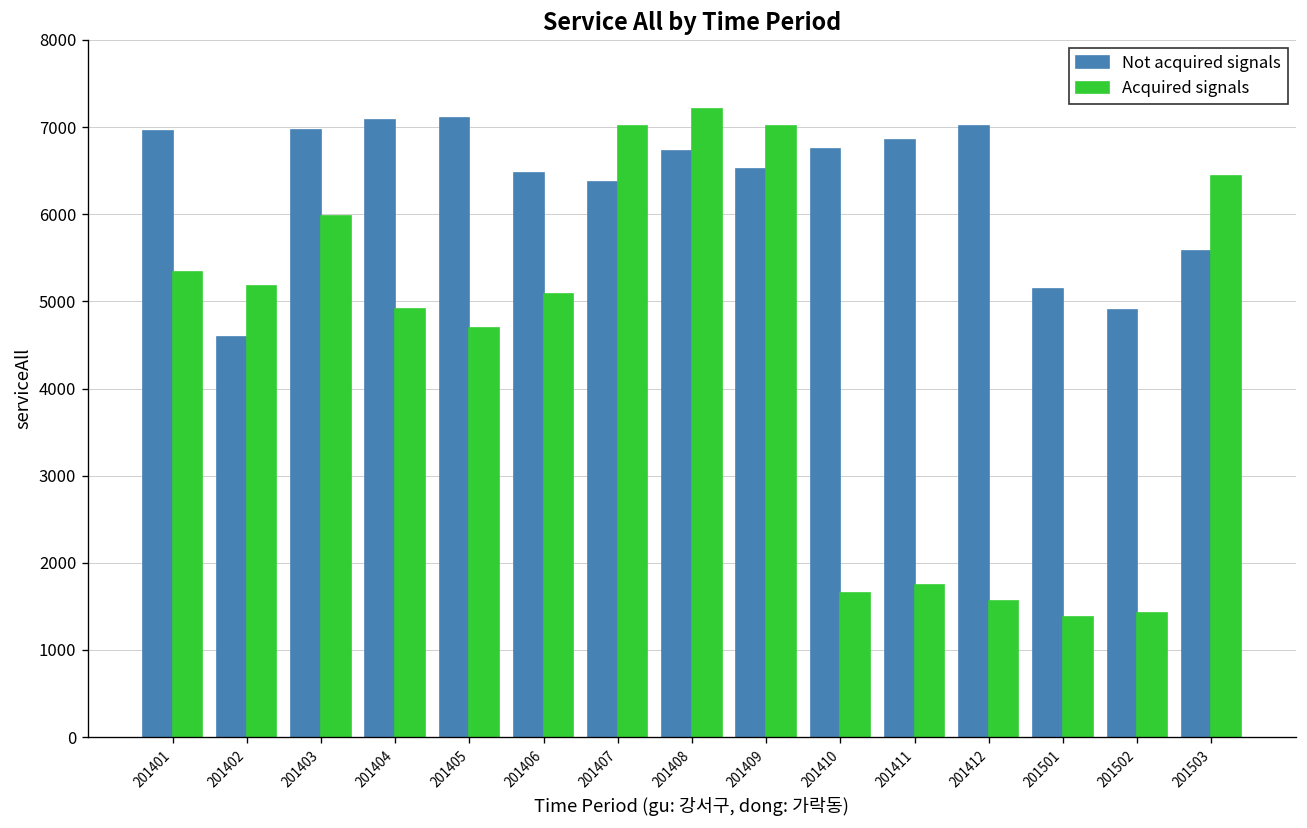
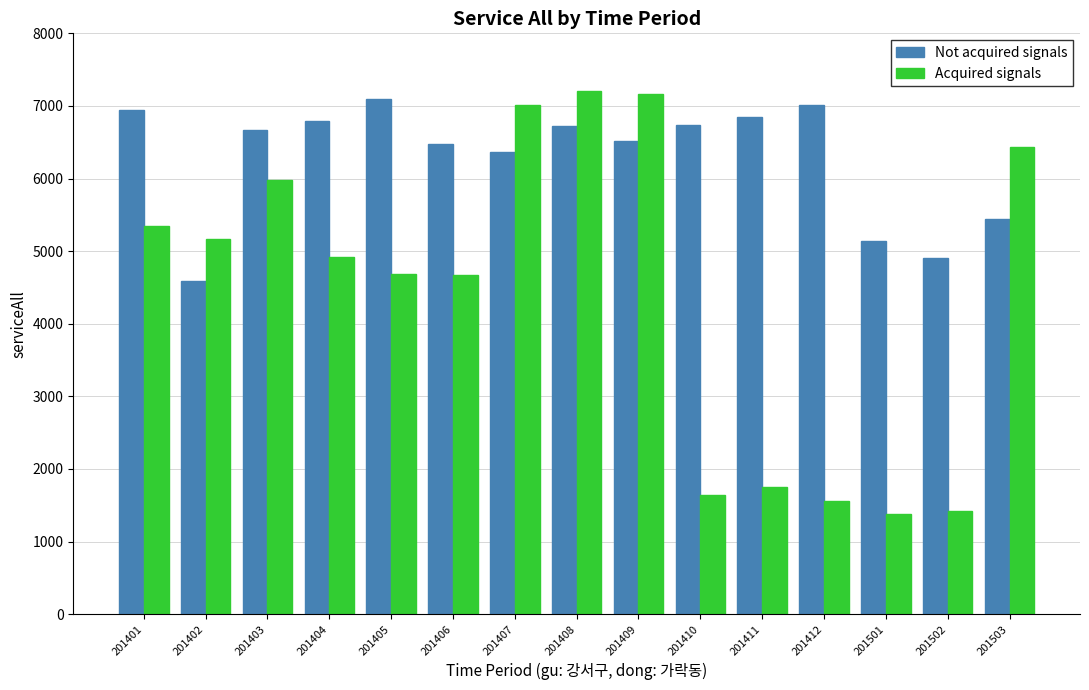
Not acquired signals, 201403: 7000 -> 6700
Not acquired signals, 201404: 7100 -> 6800
Acquired signals, 201406: 5100 -> 4700
Acquired signals, 201409: 7000 -> 7200
Not acquired signals, 201503: 5600 -> 5400
